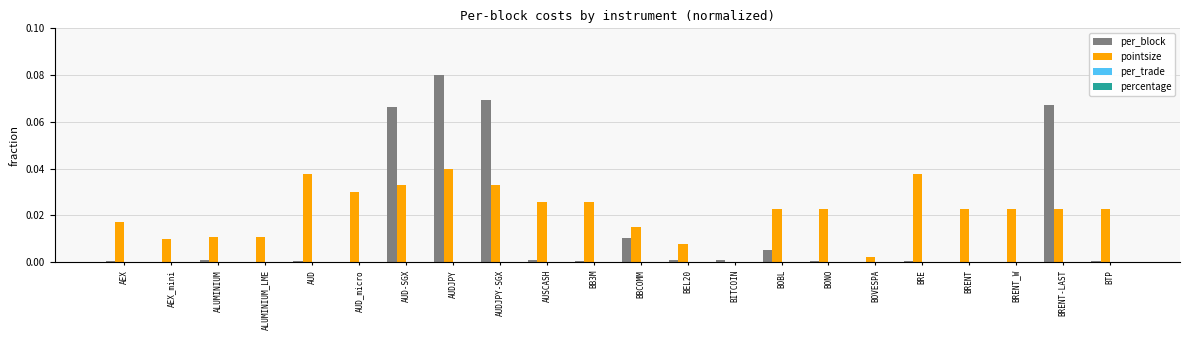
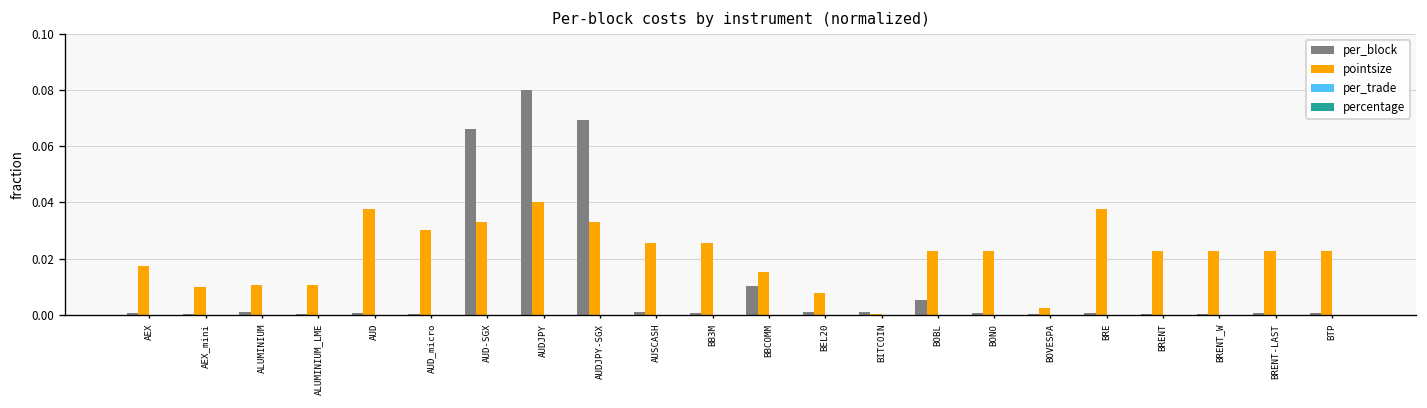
per_block, BRENT-LAST: 0.067 -> 0.001
